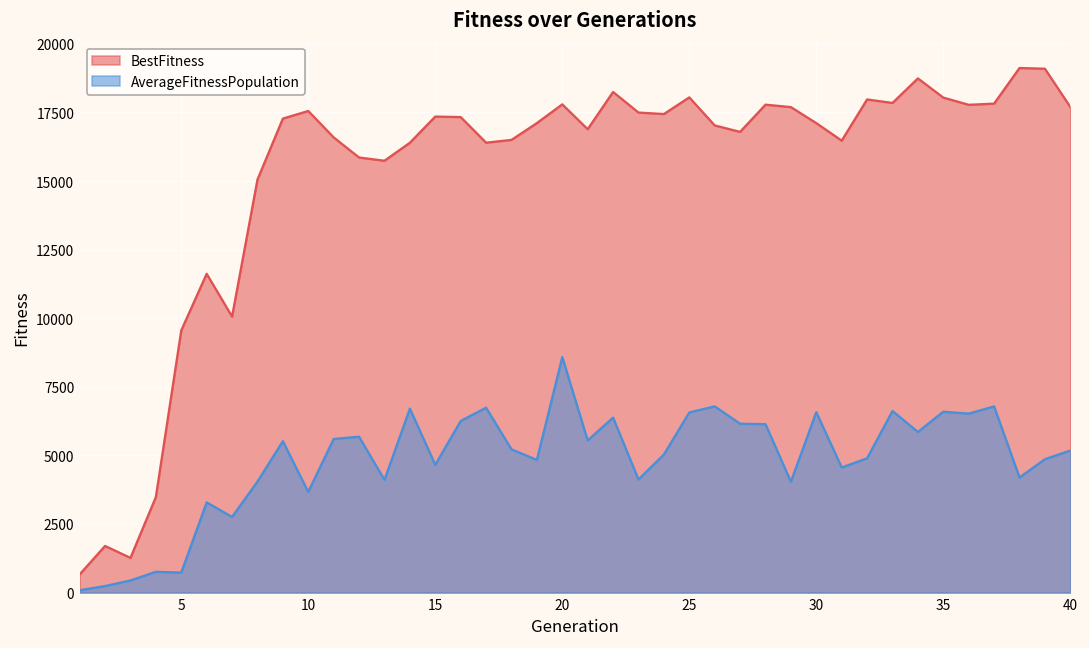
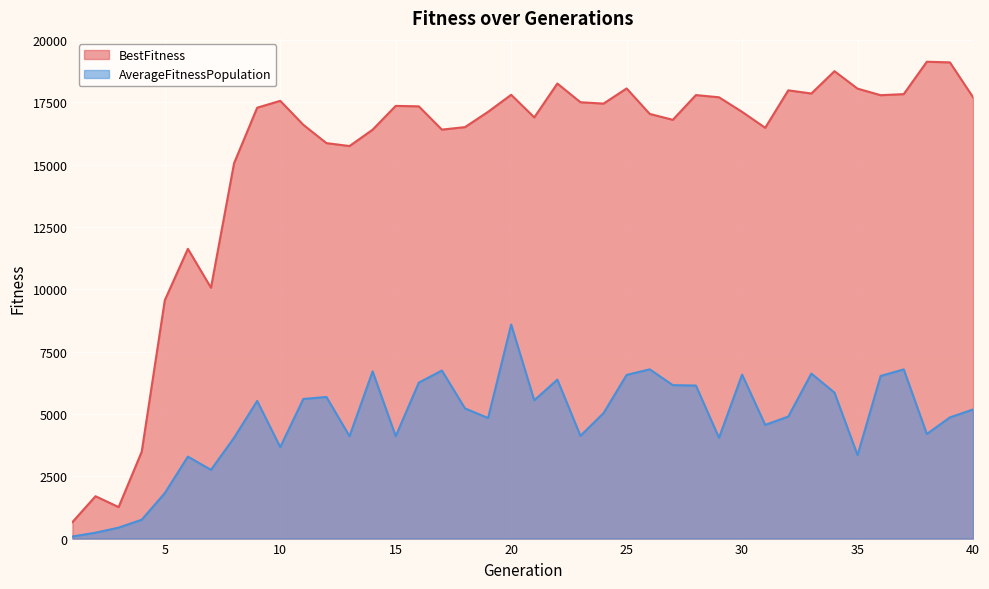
AverageFitnessPopulation, 5: 700 -> 1800
AverageFitnessPopulation, 15: 4700 -> 4100
AverageFitnessPopulation, 35: 6600 -> 3300
